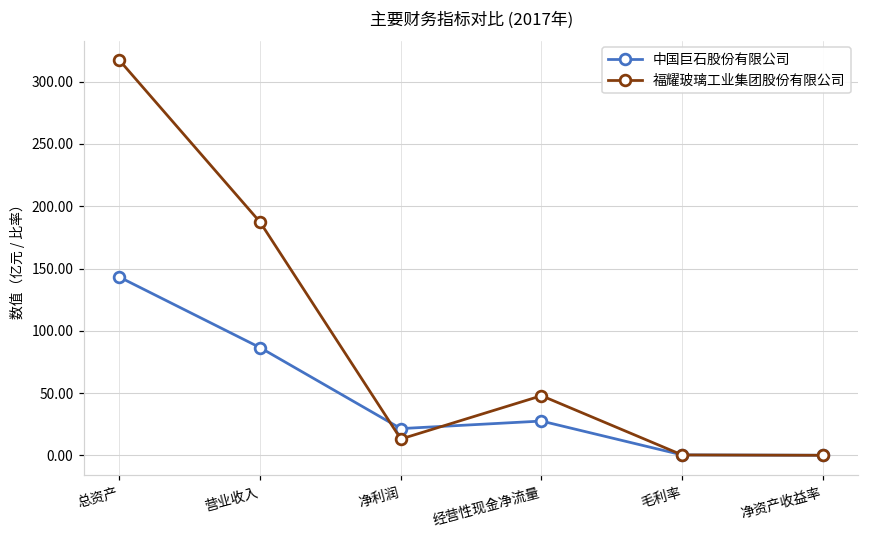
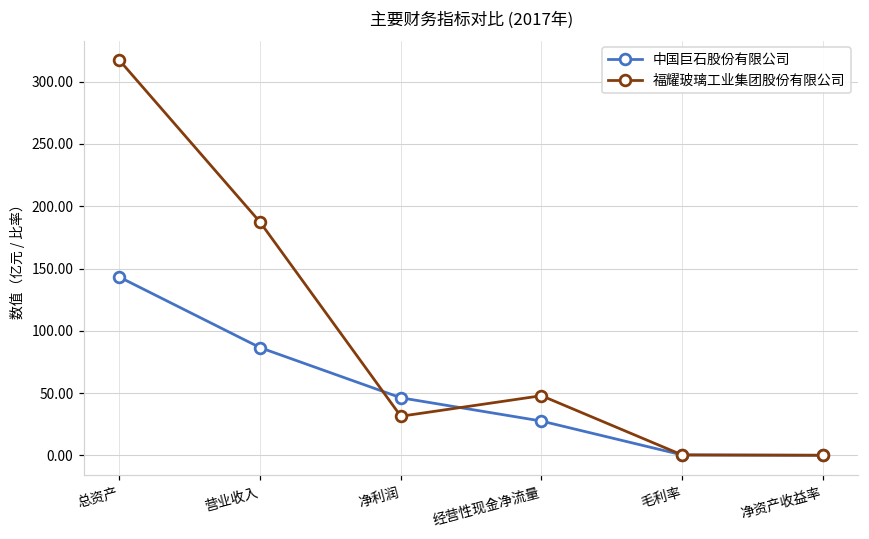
中国巨石股份有限公司, 净利润: 22 -> 46
福耀玻璃工业集团股份有限公司, 净利润: 13 -> 31
